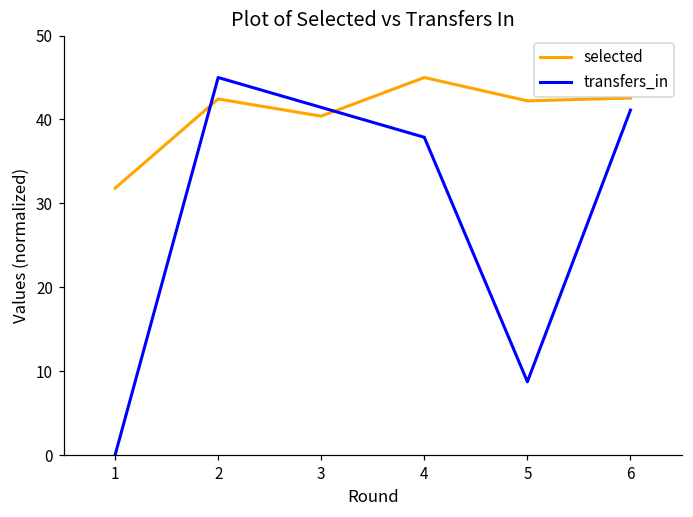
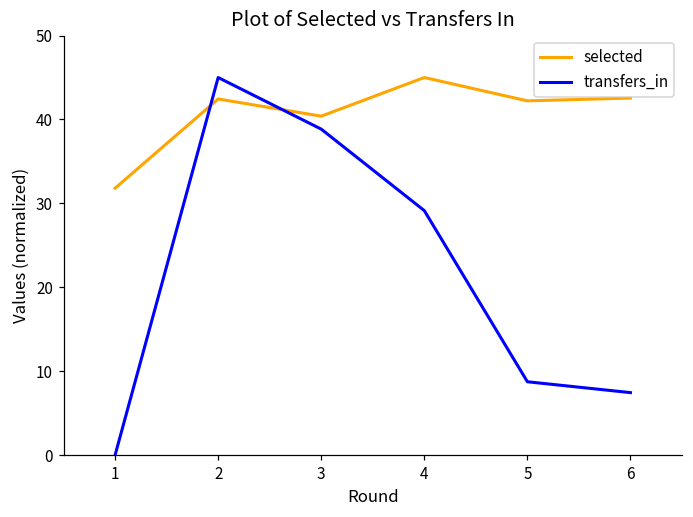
transfers_in, 3: 41 -> 39
transfers_in, 4: 38 -> 29
transfers_in, 6: 41 -> 7
